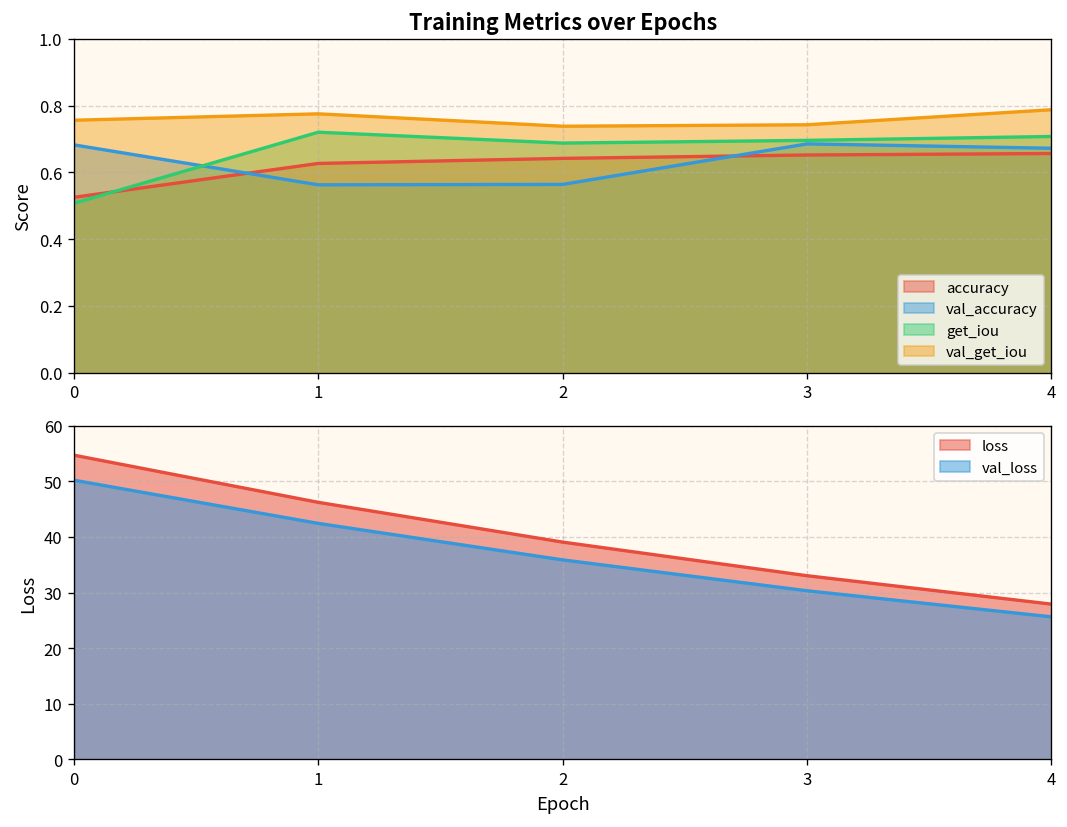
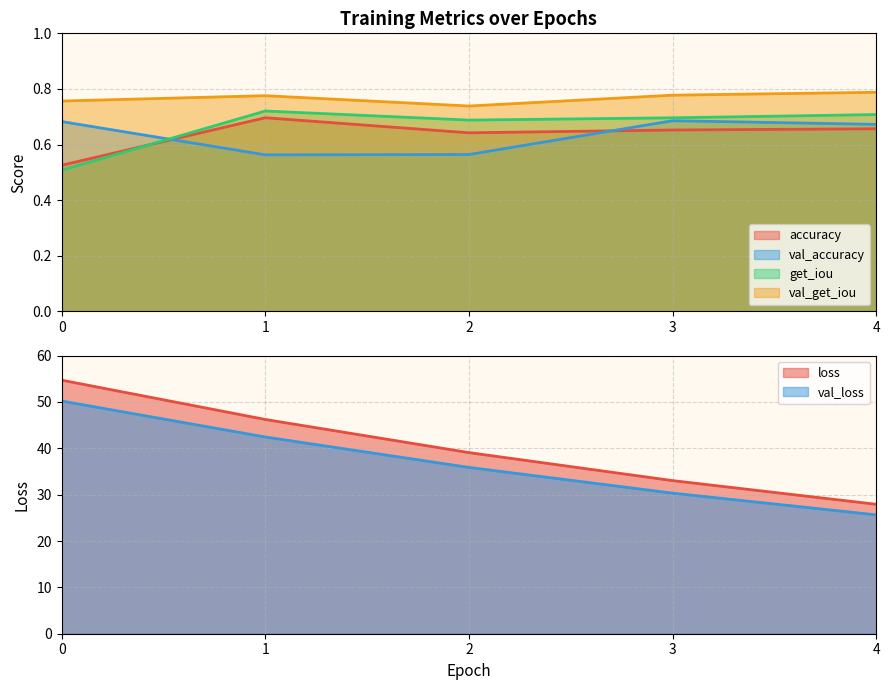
Training Metrics over Epochs, accuracy, 1: 0.63 -> 0.70
Training Metrics over Epochs, val_get_iou, 3: 0.74 -> 0.78
